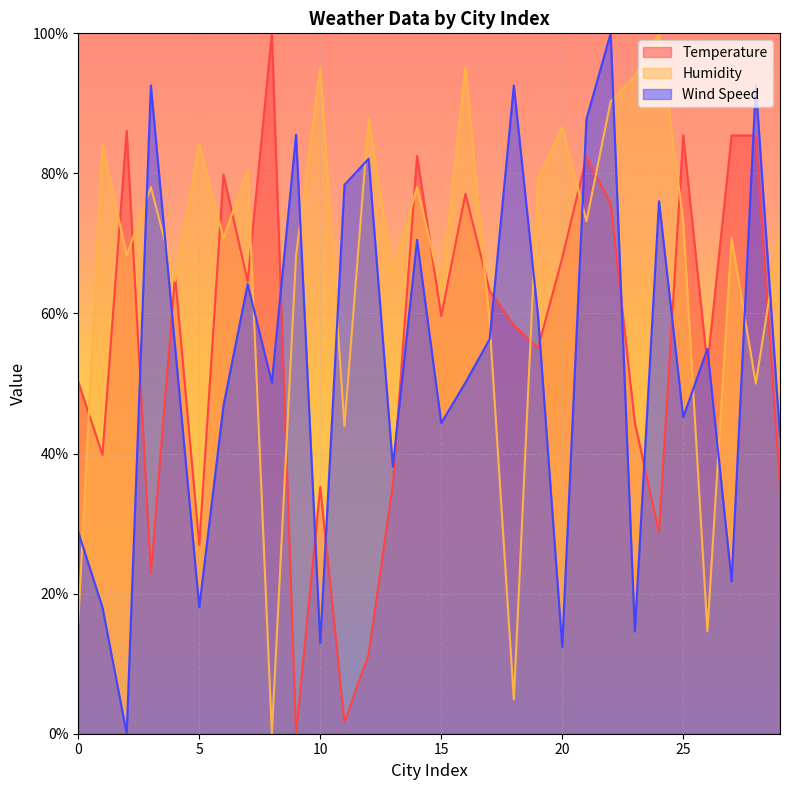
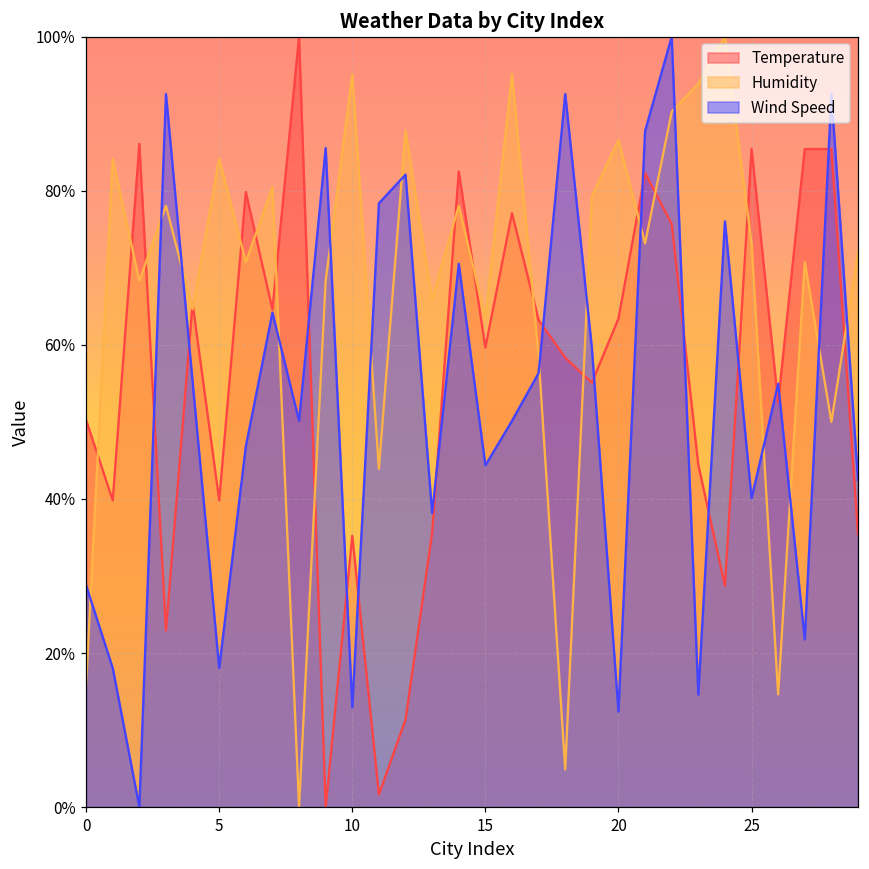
Temperature, 5: 27% -> 40%
Temperature, 20: 68% -> 63%
Wind Speed, 25: 45% -> 40%
